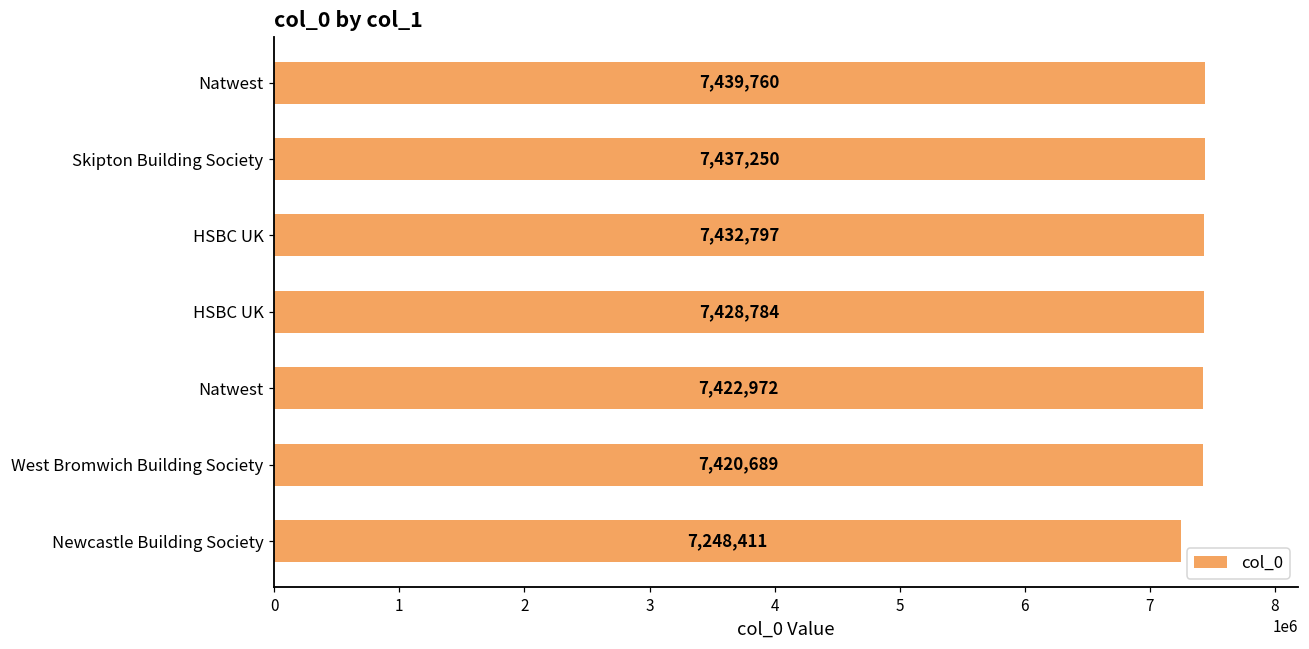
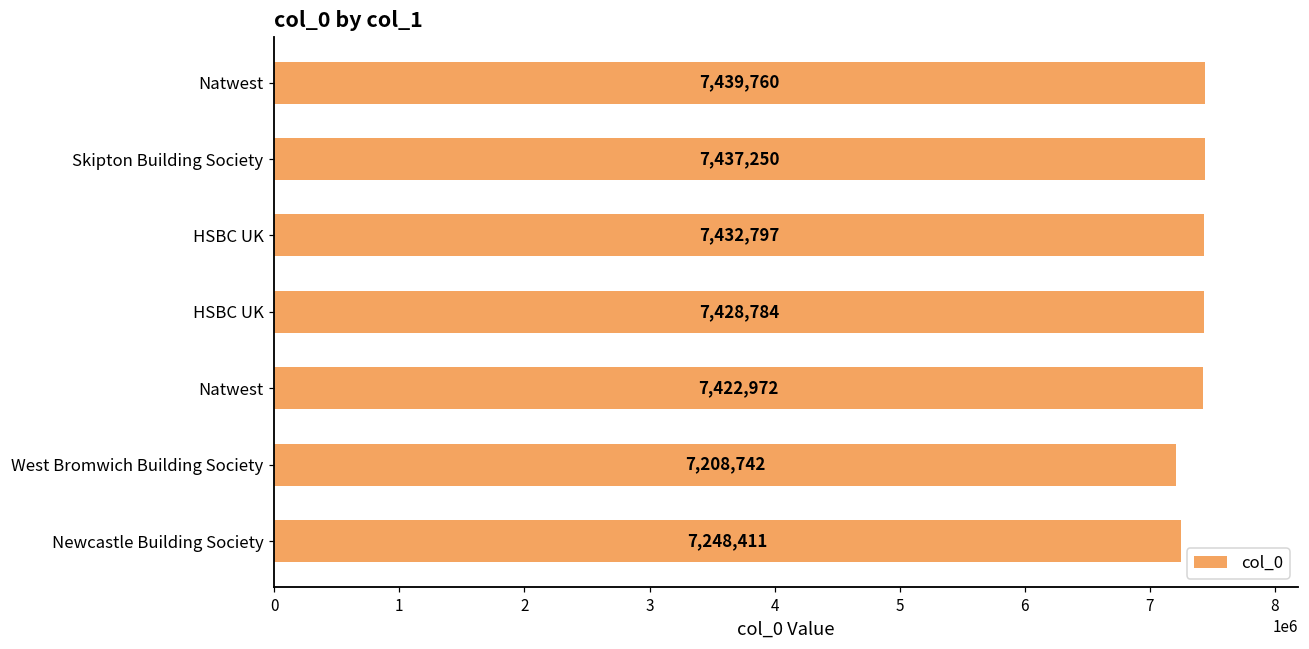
West Bromwich Building Society: 7,420,689 -> 7,208,742
